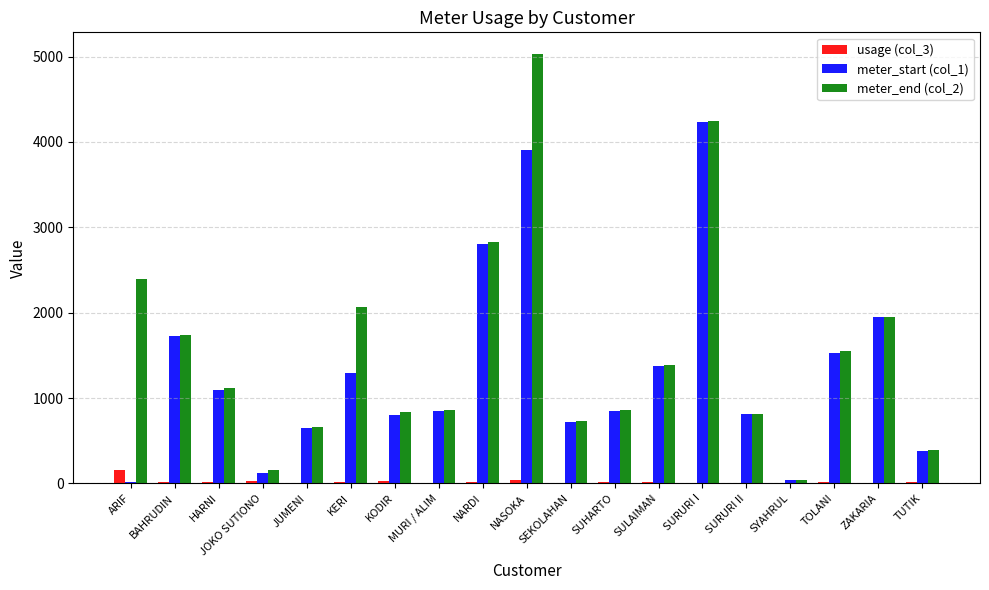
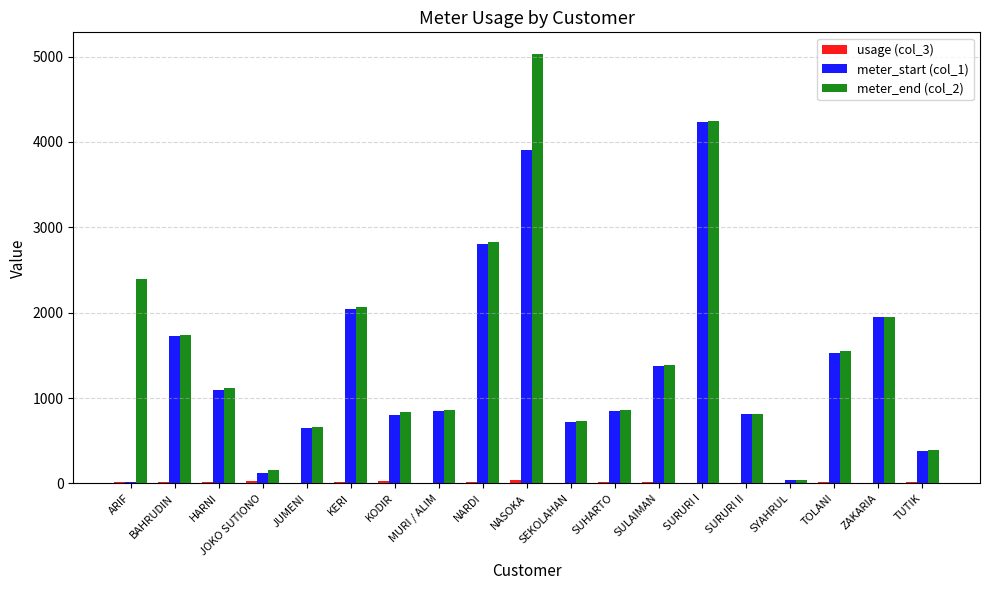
usage (col_3), ARIF: 200 -> 0
meter_start (col_1), KERI: 1300 -> 2000
